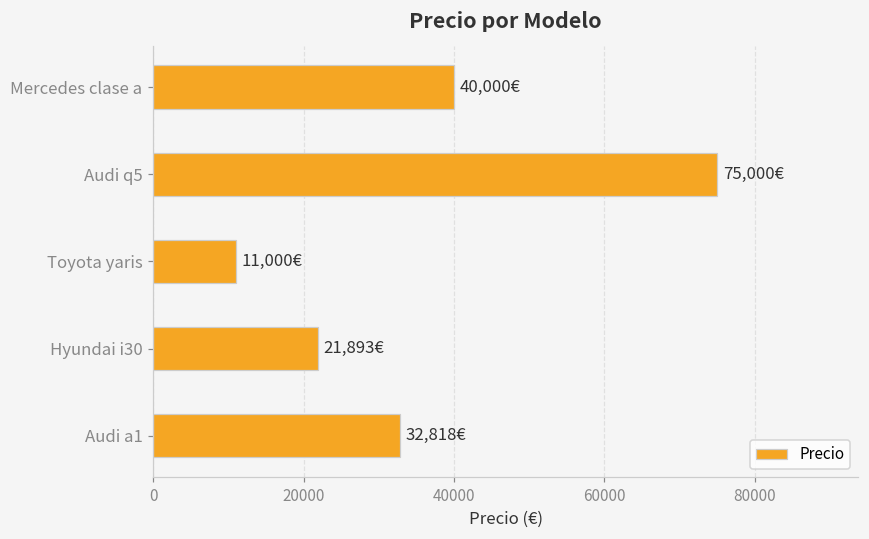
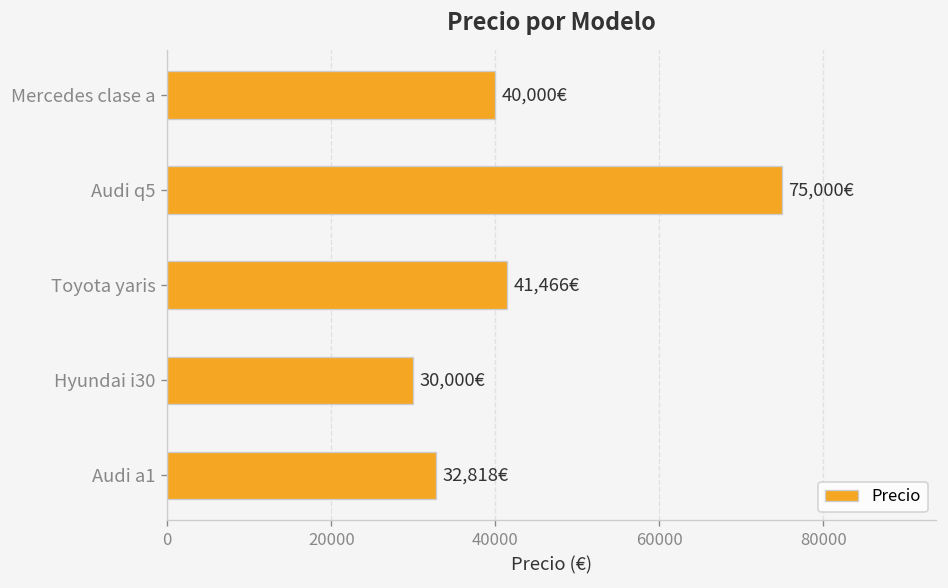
Toyota yaris: 11,000€ -> 41,466€
Hyundai i30: 21,893€ -> 30,000€
